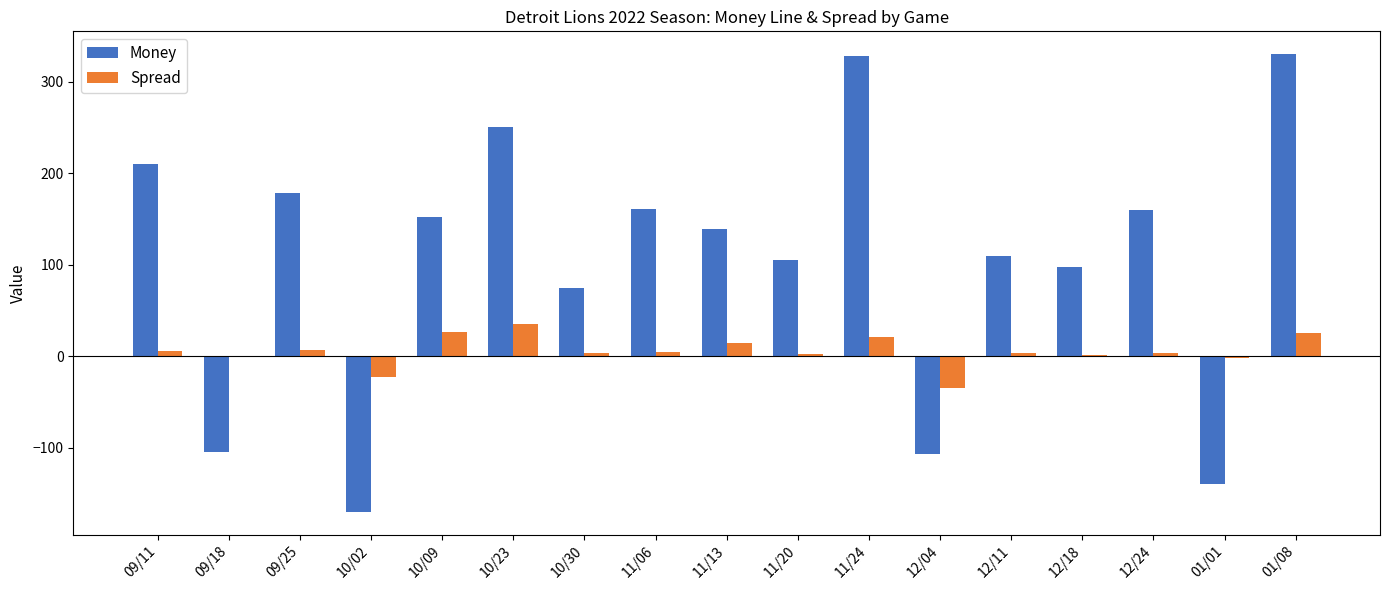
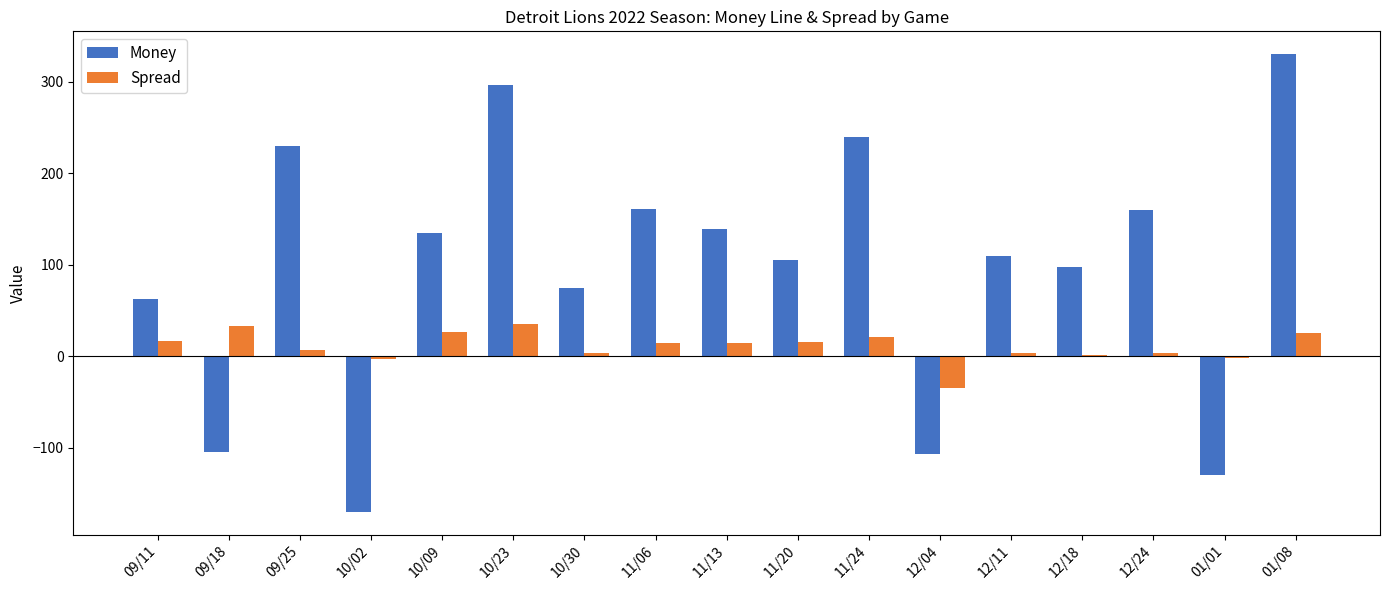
Money, 09/11: 210 -> 60
Spread, 09/11: 10 -> 20
Spread, 09/18: 0 -> 30
Money, 09/25: 180 -> 230
Spread, 10/02: -20 -> 0
Money, 10/09: 150 -> 140
Money, 10/23: 250 -> 300
Spread, 11/06: 0 -> 10
Spread, 11/20: 0 -> 20
Money, 11/24: 330 -> 240
Money, 01/01: -140 -> -130
